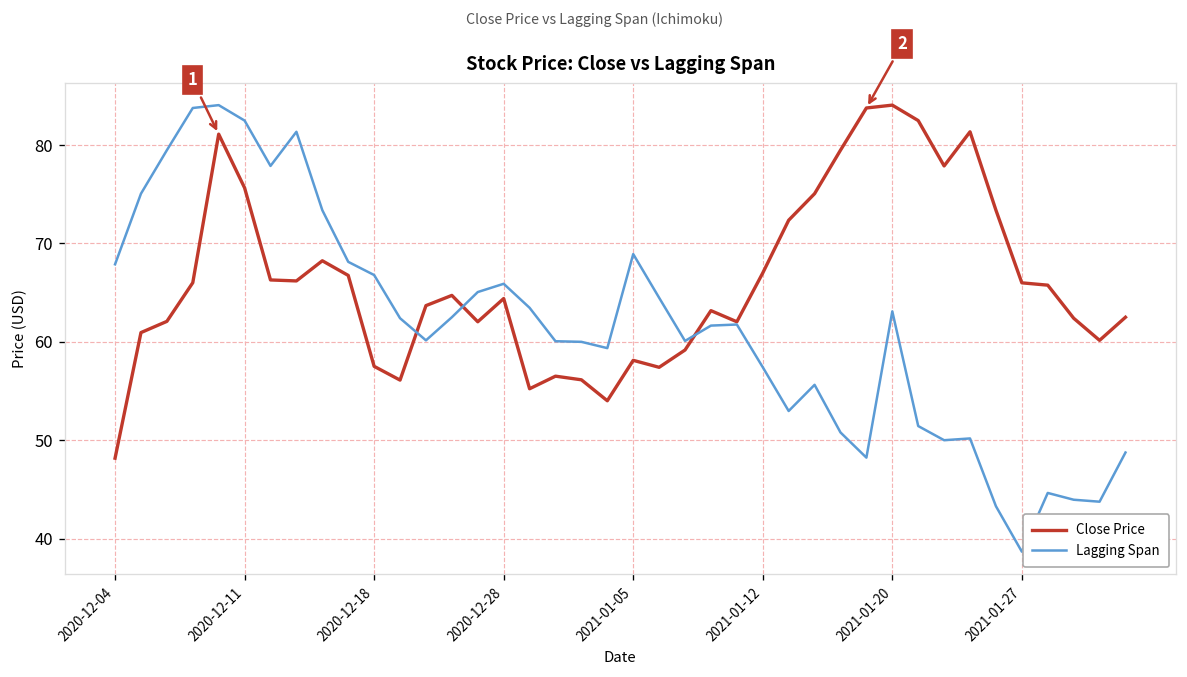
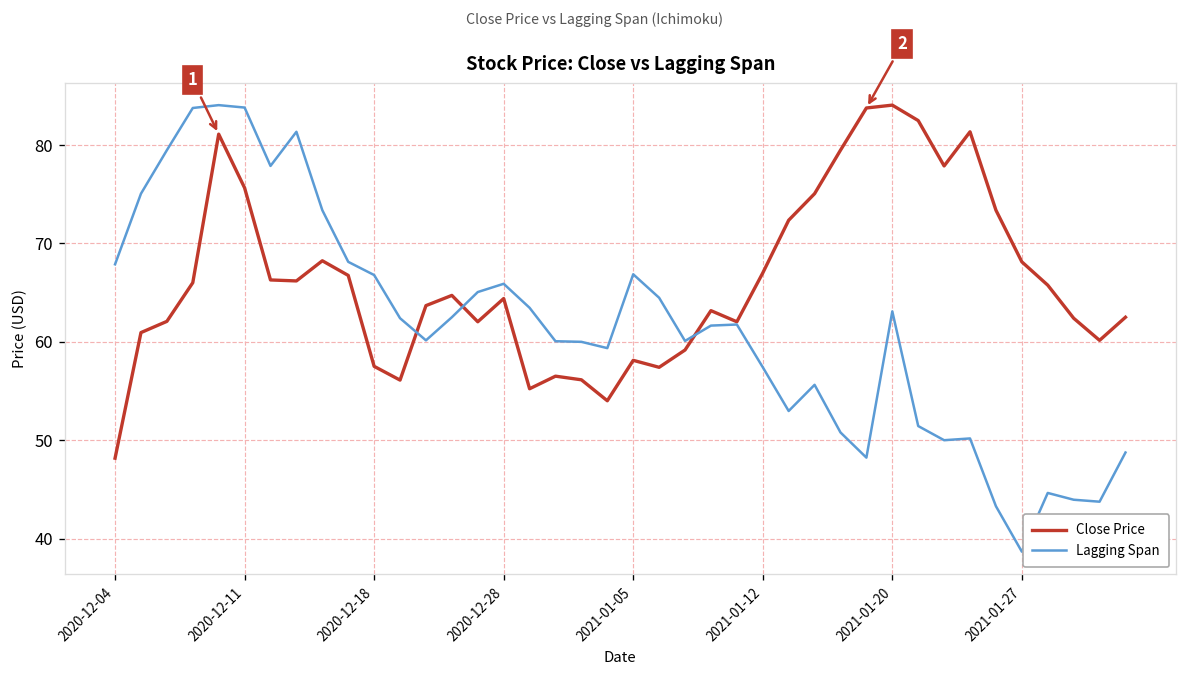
Lagging Span, 2020-12-11: 82 -> 84
Lagging Span, 2021-01-05: 69 -> 67
Close Price, 2021-01-27: 66 -> 68
